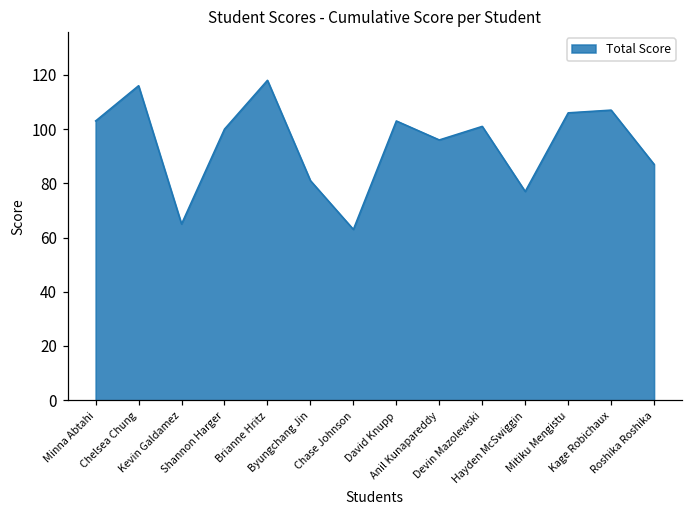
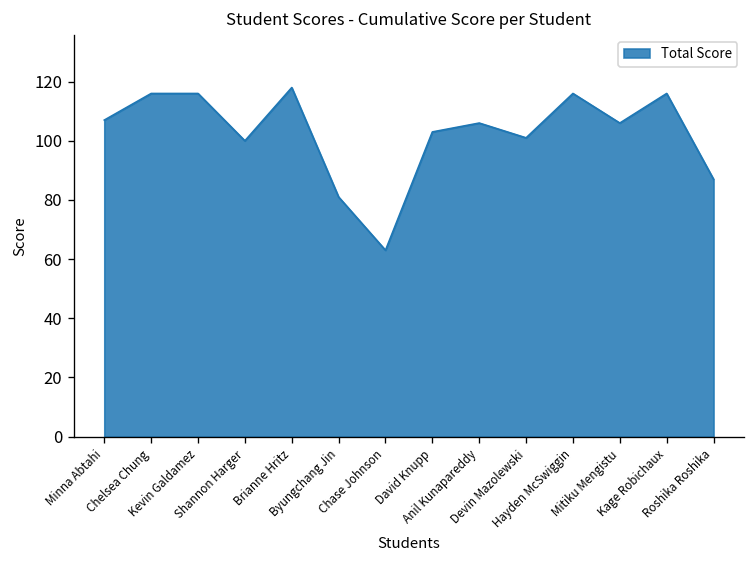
Minna Abtahi: 103 -> 107
Kevin Galdamez: 65 -> 116
Anil Kunapareddy: 96 -> 106
Hayden McSwiggin: 77 -> 116
Kage Robichaux: 107 -> 116
